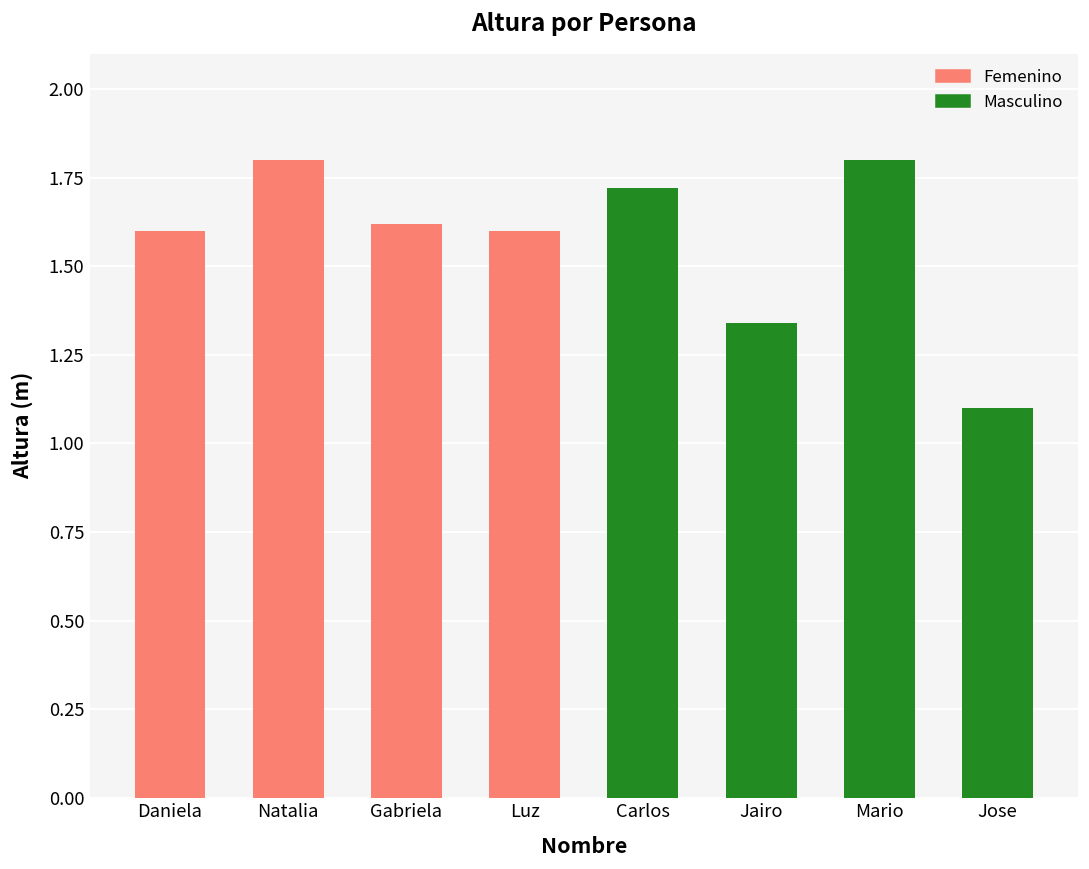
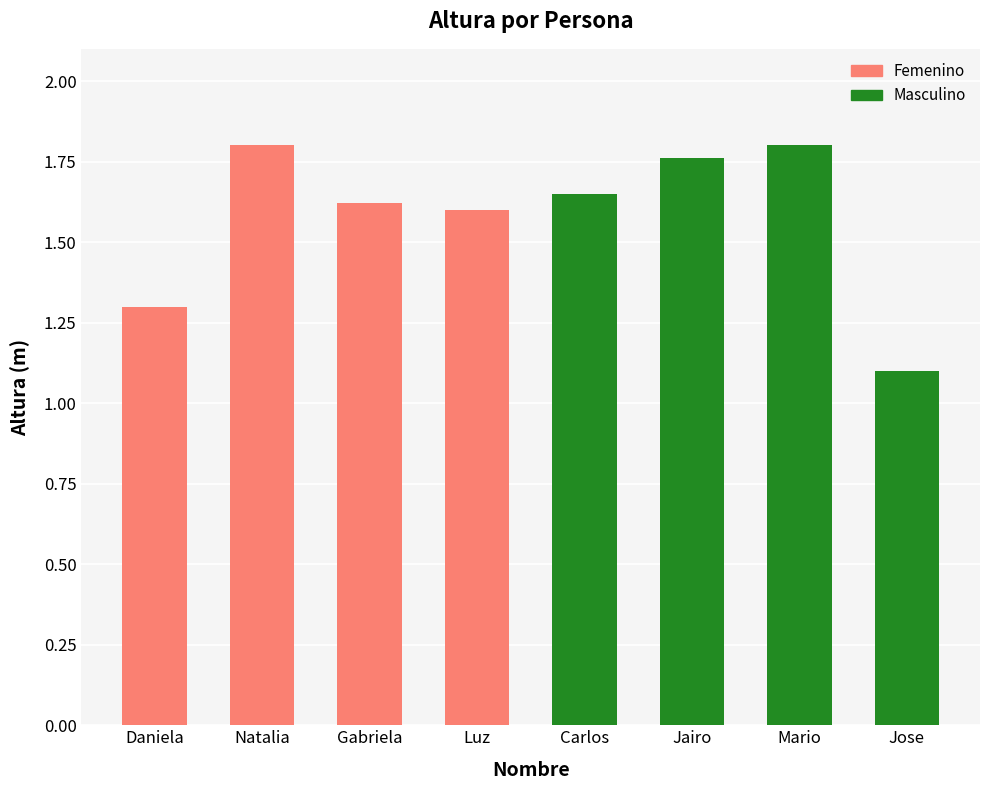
Daniela: 1.6 -> 1.3
Carlos: 1.72 -> 1.65
Jairo: 1.34 -> 1.76
